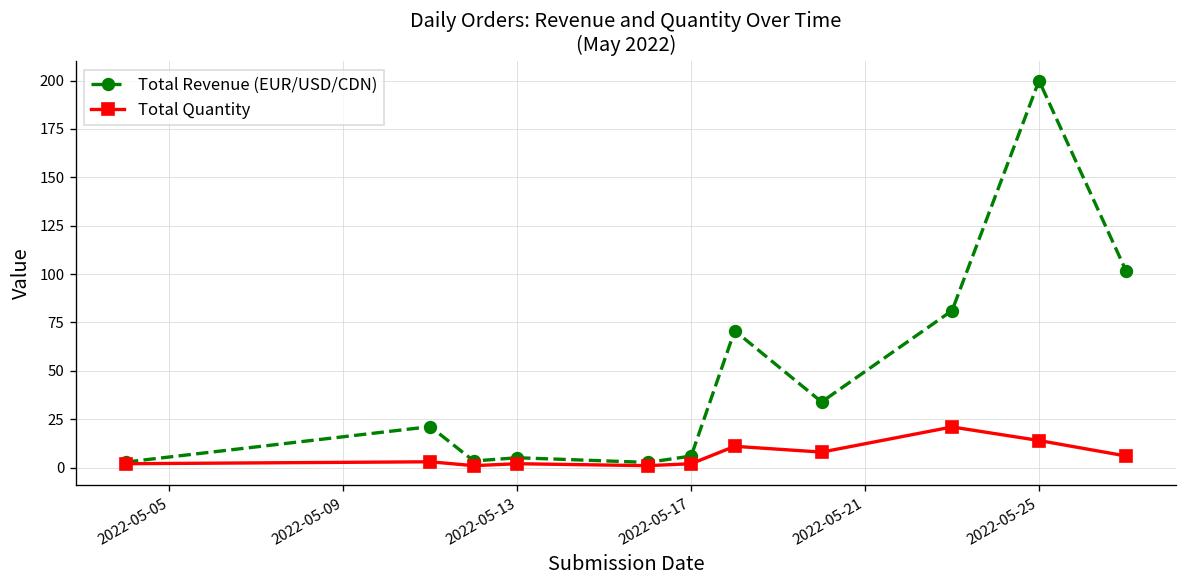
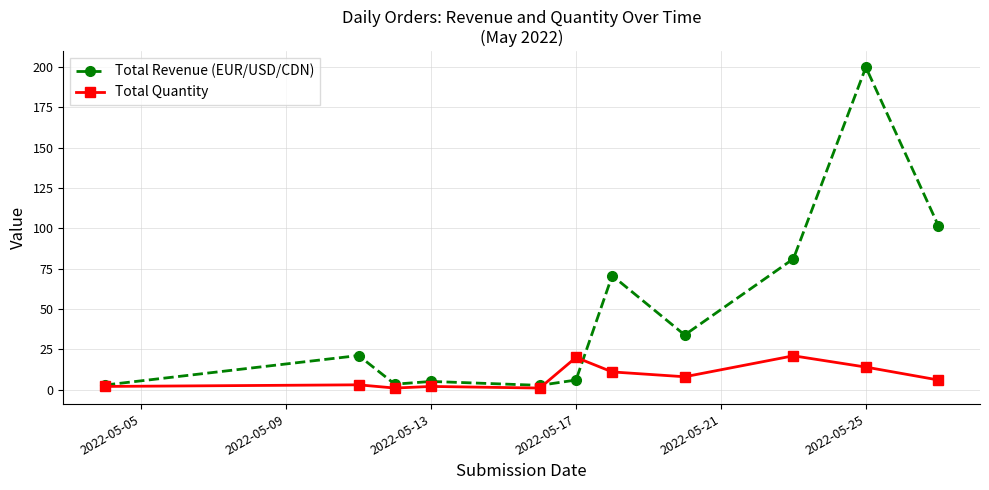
Total Quantity, 2022-05-17: 2 -> 20
